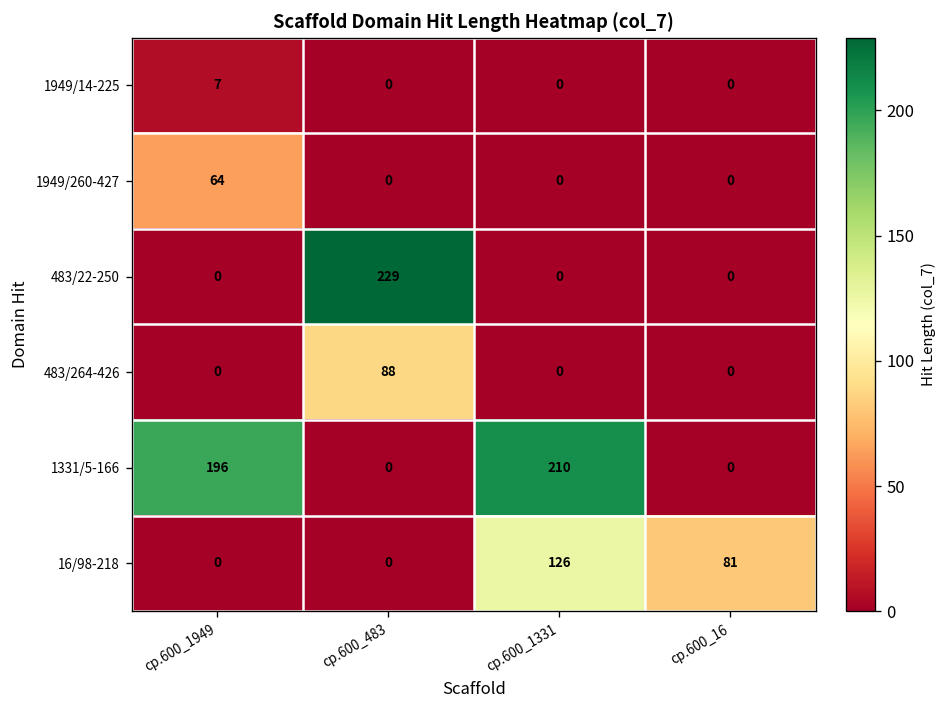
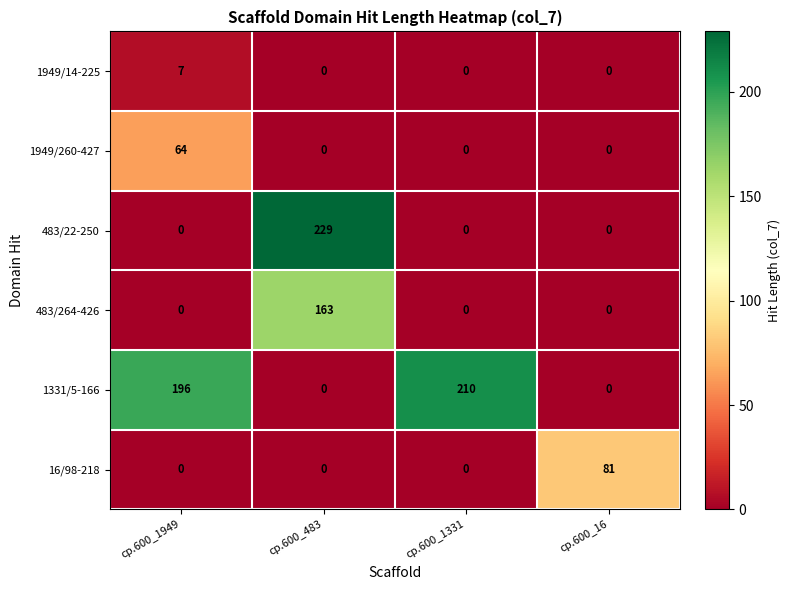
483/264-426, cp.600_483: 88 -> 163
16/98-218, cp.600_1331: 126 -> 0
